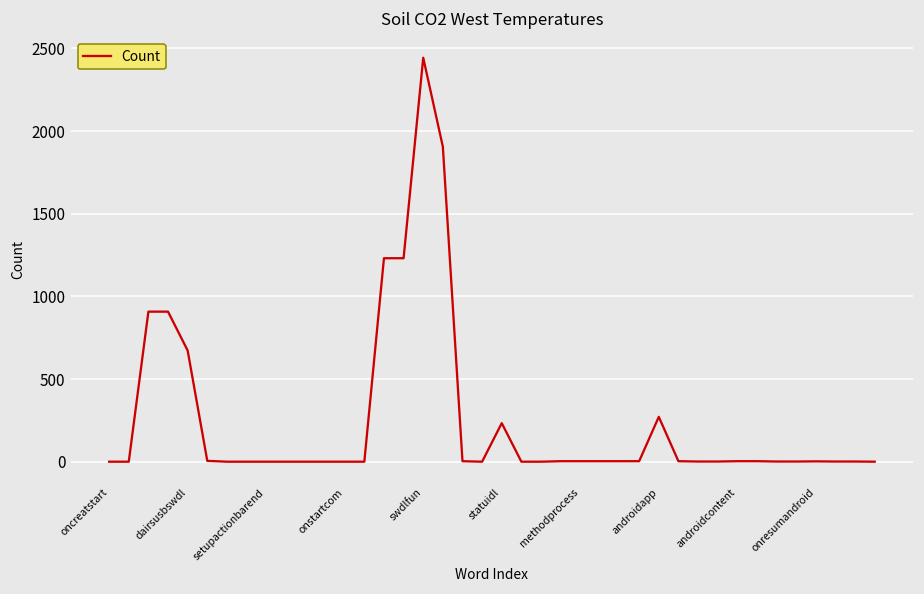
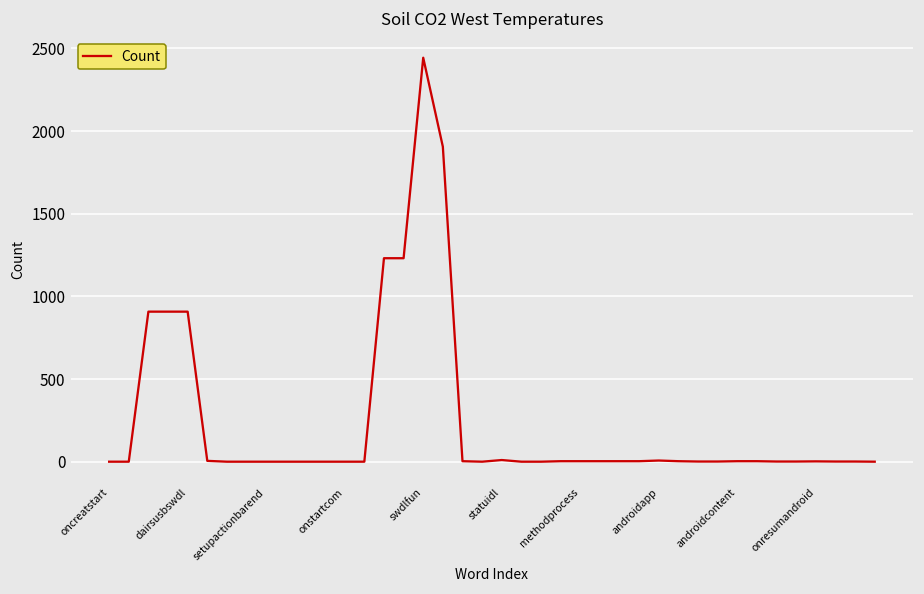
dairsusbswdl: 670 -> 910
statuidl: 230 -> 10
androidapp: 270 -> 10
